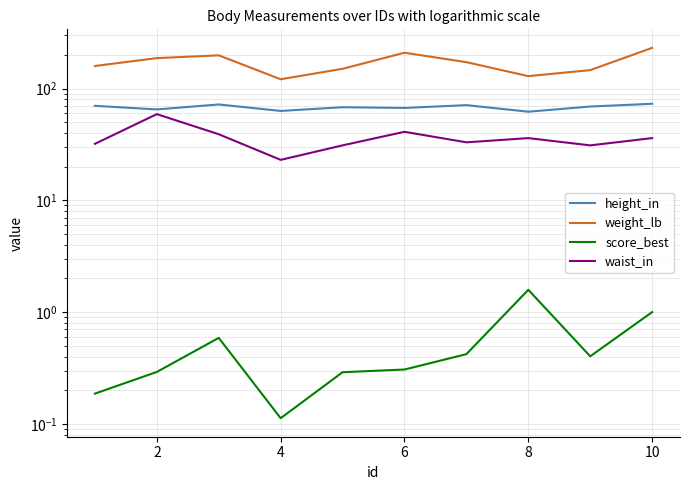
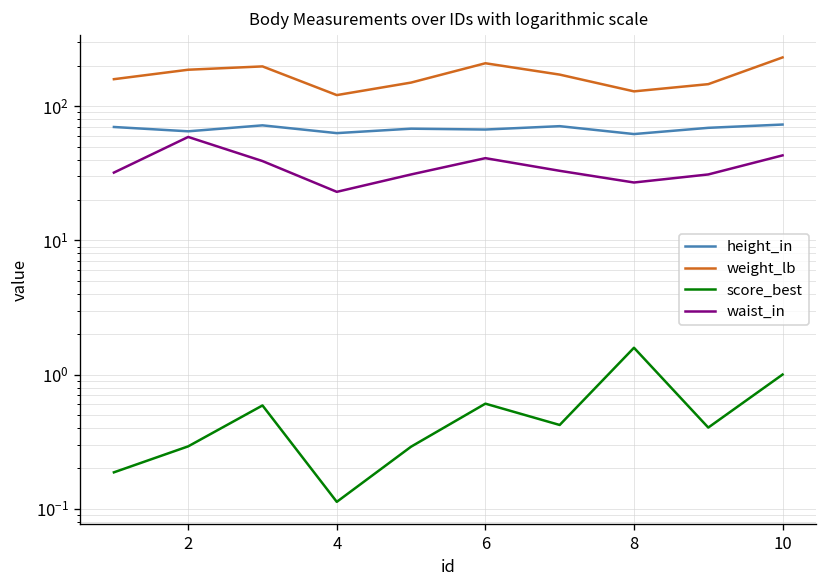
score_best, 6: 0.31 -> 0.6
waist_in, 8: 36 -> 27
waist_in, 10: 36 -> 43
